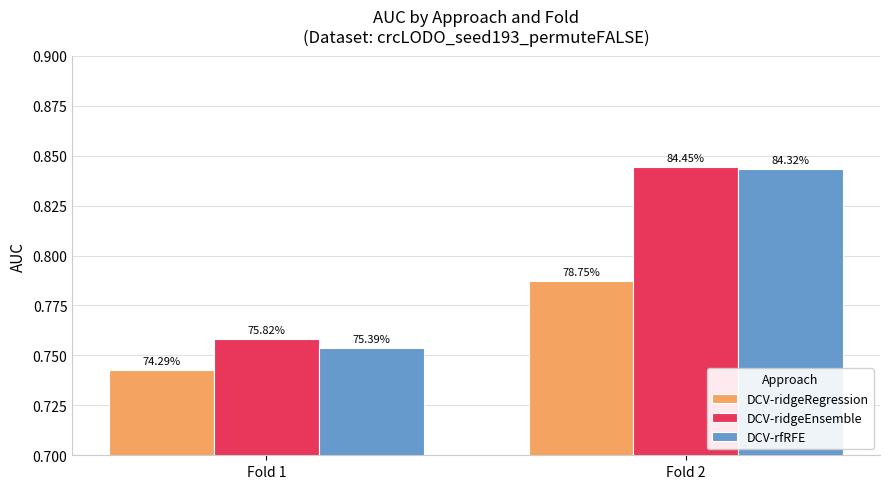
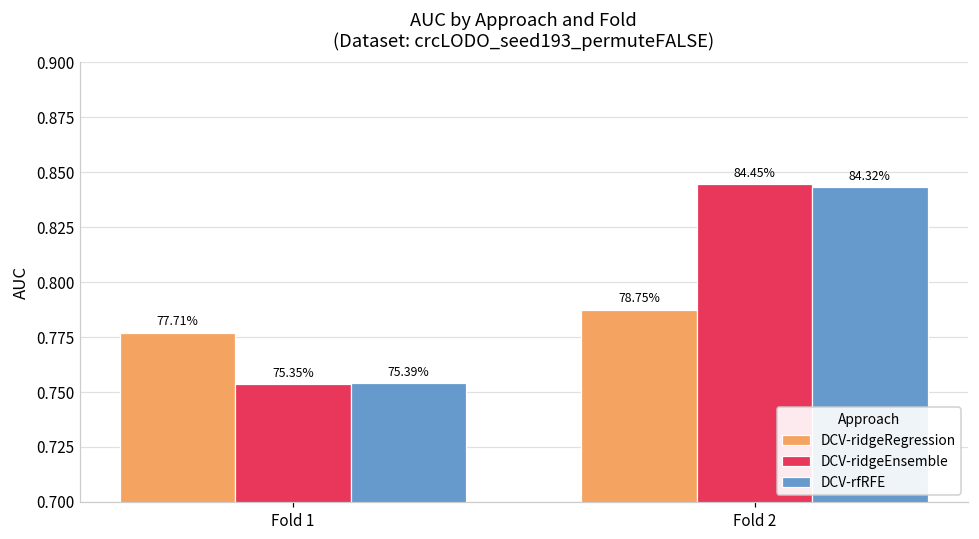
DCV-ridgeRegression, Fold 1: 74.29% -> 77.71%
DCV-ridgeEnsemble, Fold 1: 75.82% -> 75.35%
